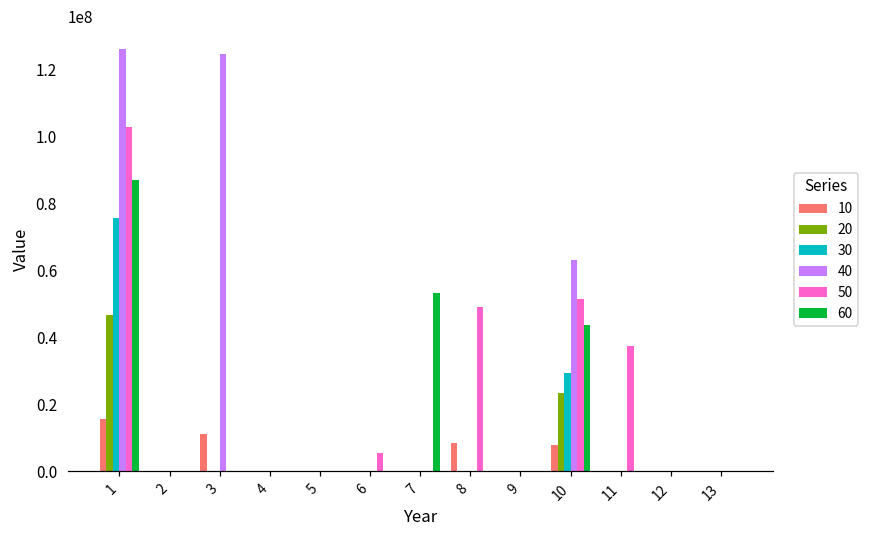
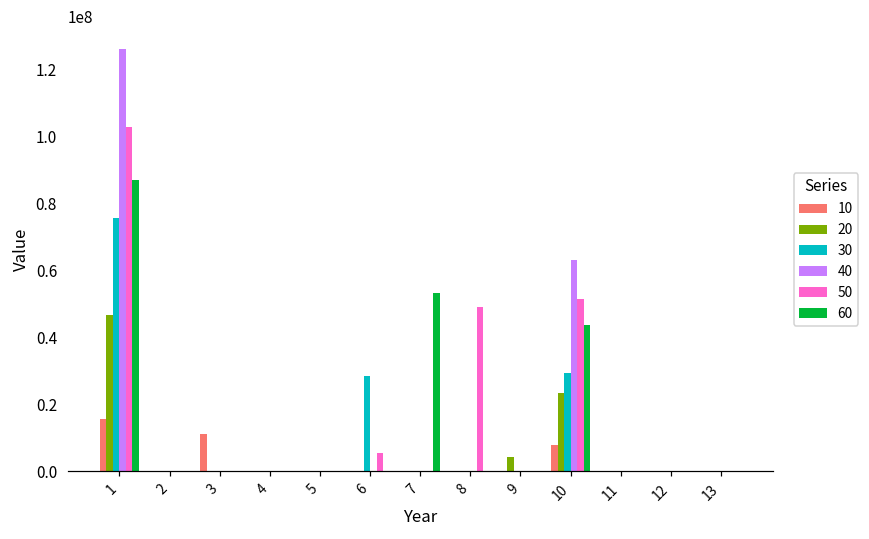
40, 3: 125000000 -> 0
30, 6: 0 -> 29000000
10, 8: 9000000 -> 0
20, 9: 0 -> 4000000
50, 11: 37000000 -> 0
